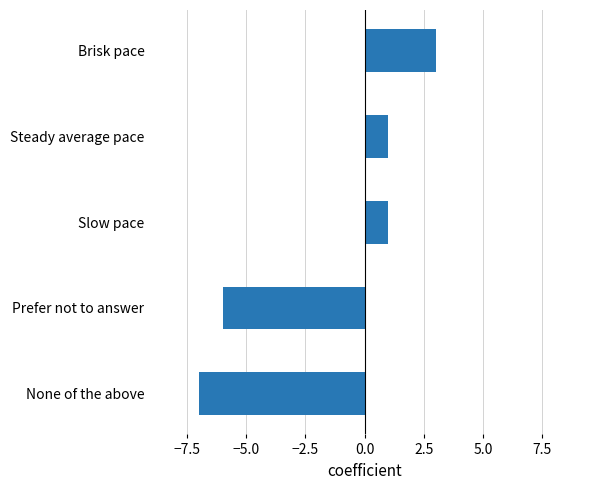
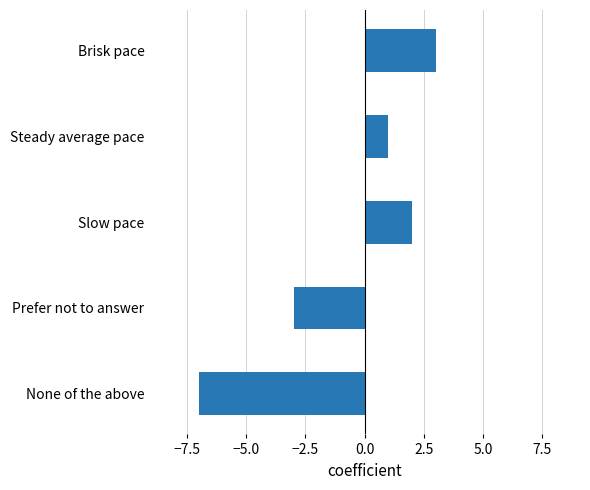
Slow pace: 1 -> 2
Prefer not to answer: -6 -> -3
